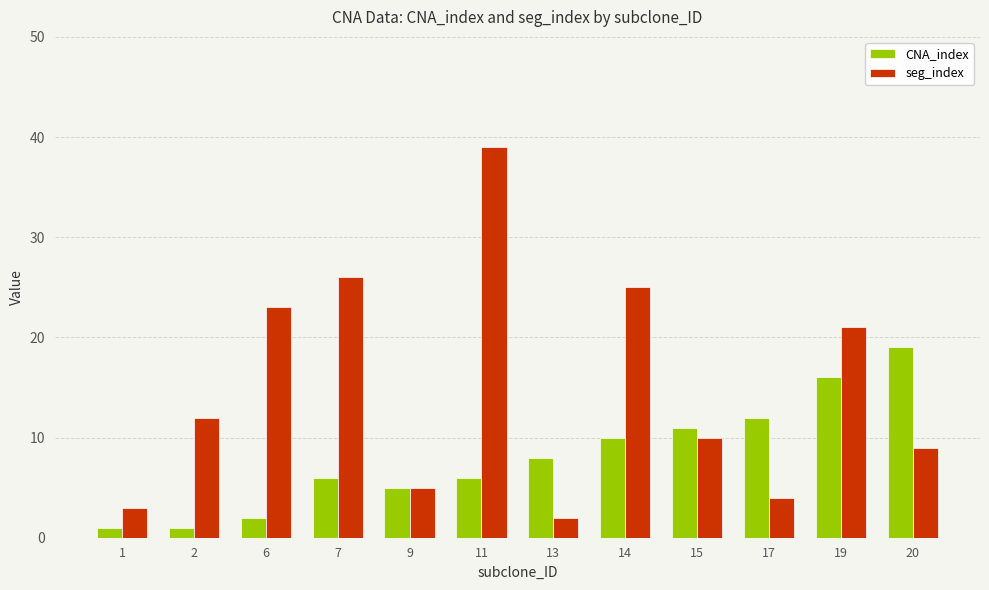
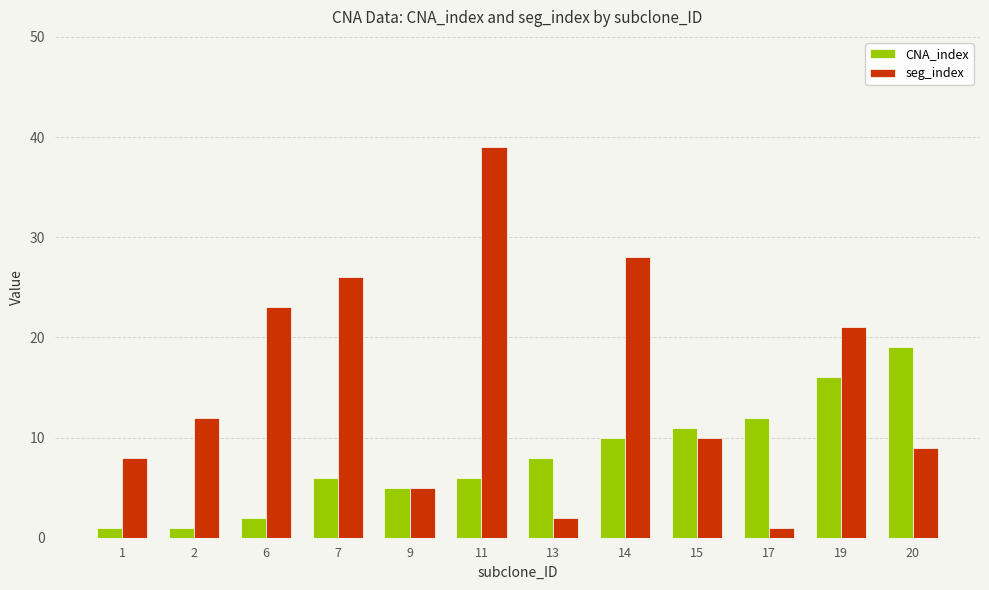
seg_index, 1: 3 -> 8
seg_index, 14: 25 -> 28
seg_index, 17: 4 -> 1
